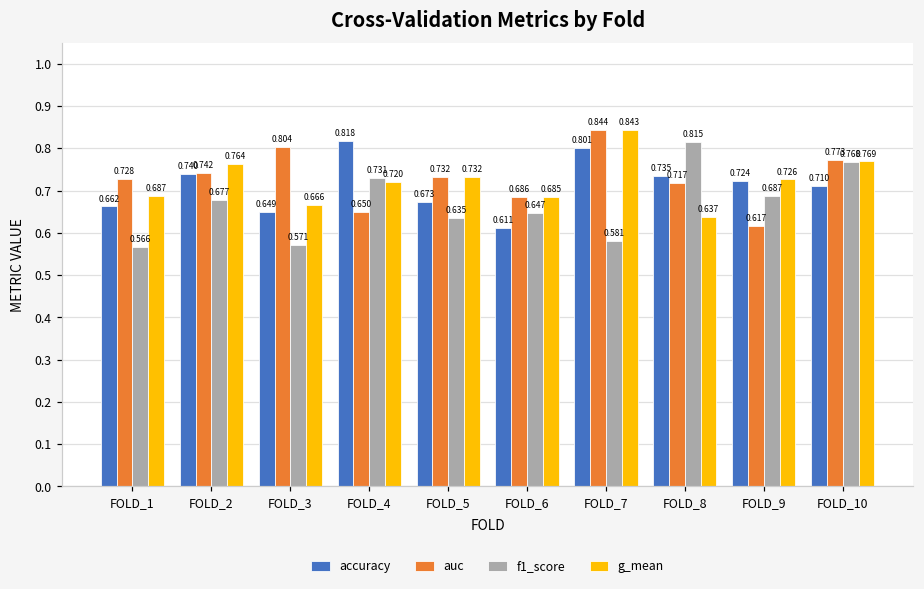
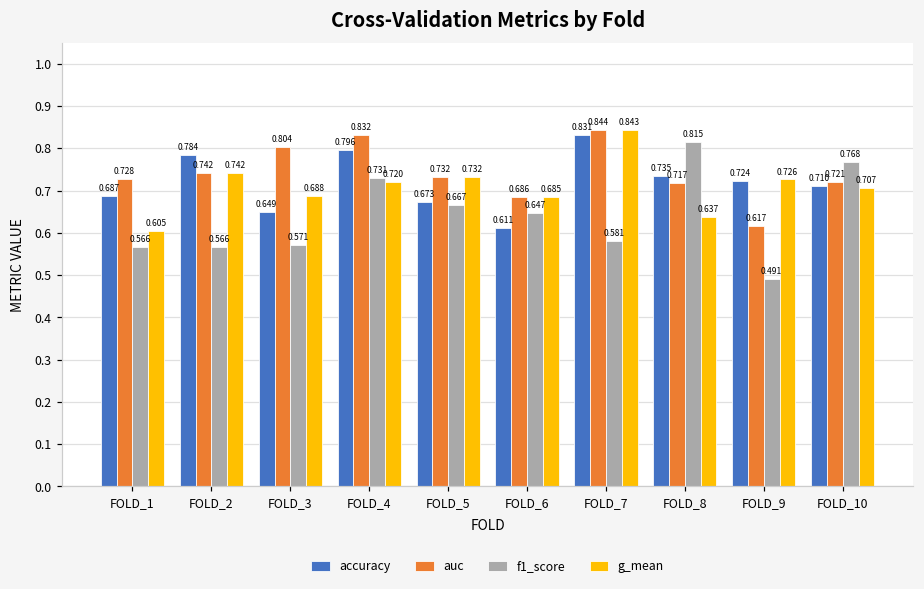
accuracy, FOLD_1: 0.662 -> 0.687
g_mean, FOLD_1: 0.687 -> 0.605
accuracy, FOLD_2: 0.740 -> 0.784
f1_score, FOLD_2: 0.677 -> 0.566
g_mean, FOLD_2: 0.764 -> 0.742
g_mean, FOLD_3: 0.666 -> 0.688
accuracy, FOLD_4: 0.818 -> 0.796
auc, FOLD_4: 0.650 -> 0.832
f1_score, FOLD_5: 0.635 -> 0.667
accuracy, FOLD_7: 0.801 -> 0.831
f1_score, FOLD_9: 0.687 -> 0.491
auc, FOLD_10: 0.773 -> 0.721
g_mean, FOLD_10: 0.769 -> 0.707
